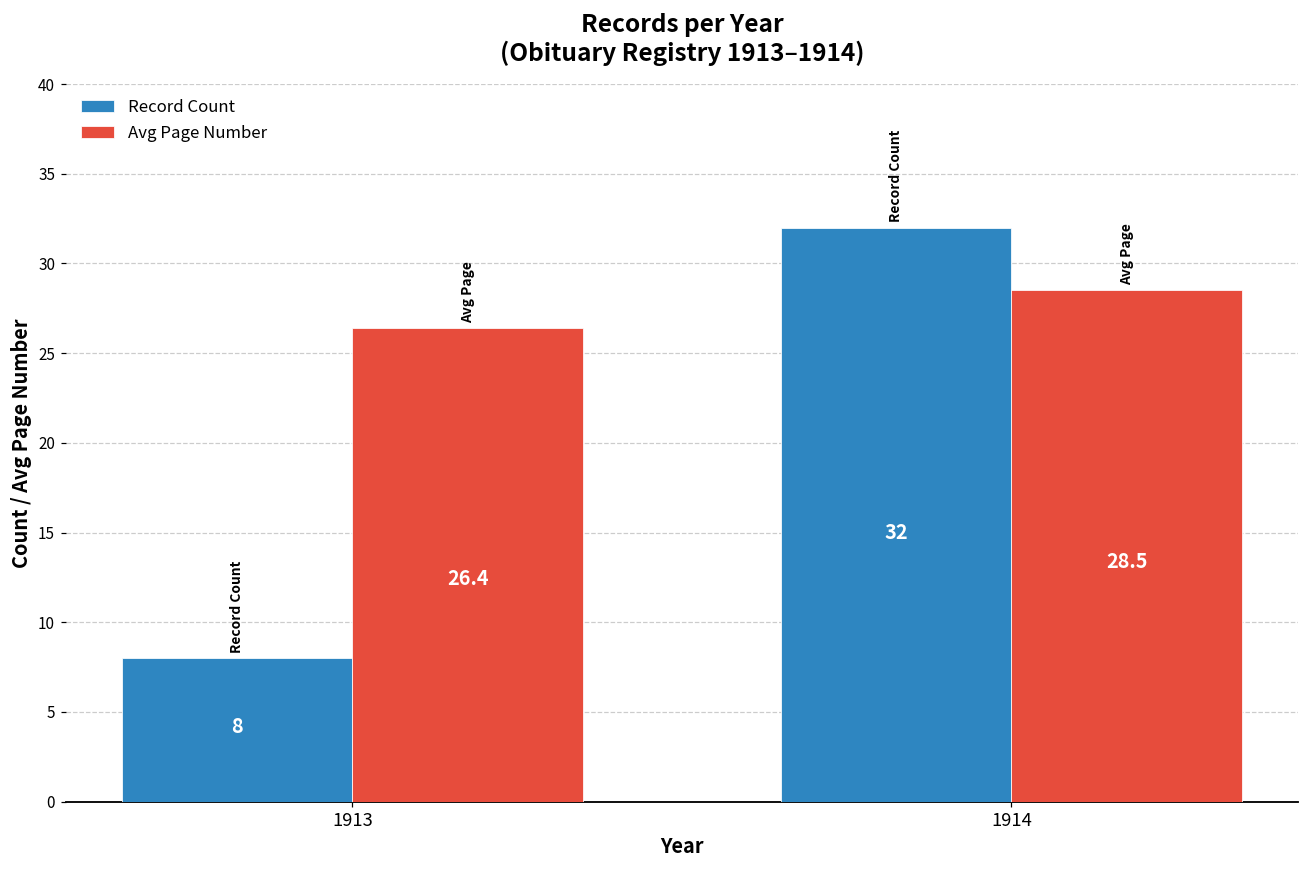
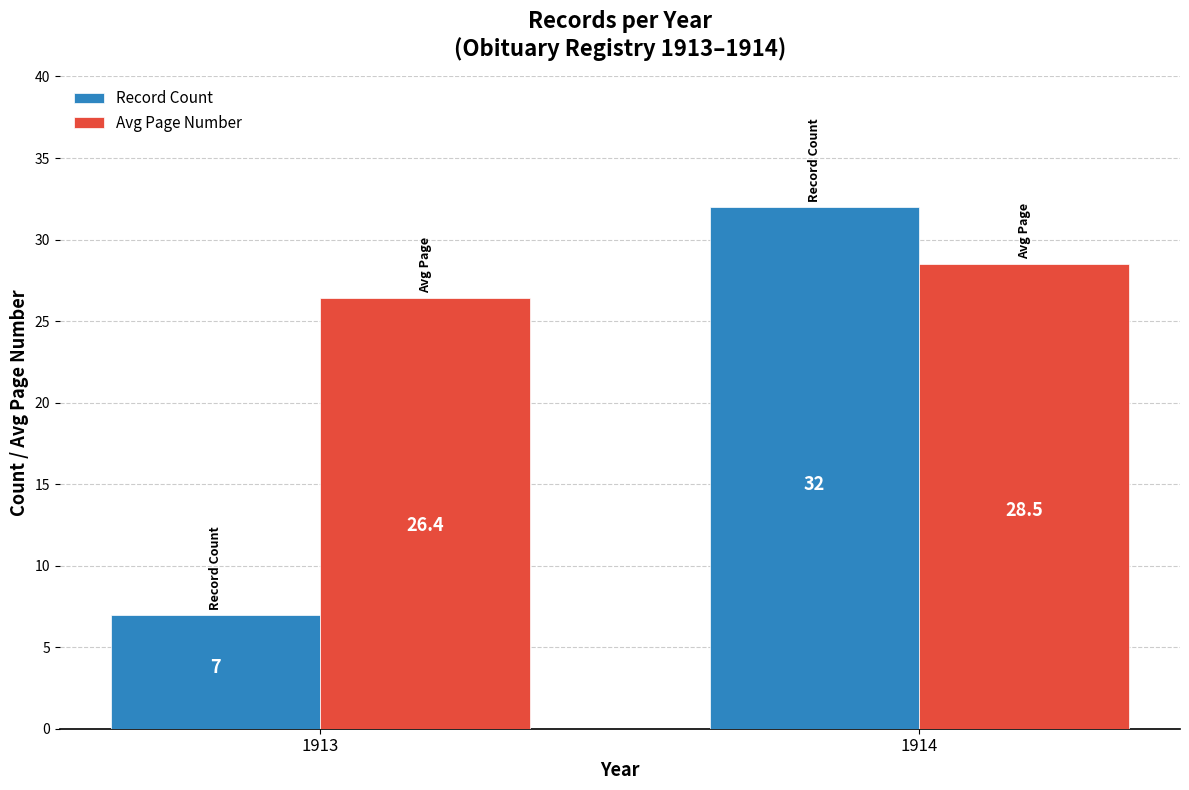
Record Count, 1913: 8 -> 7
